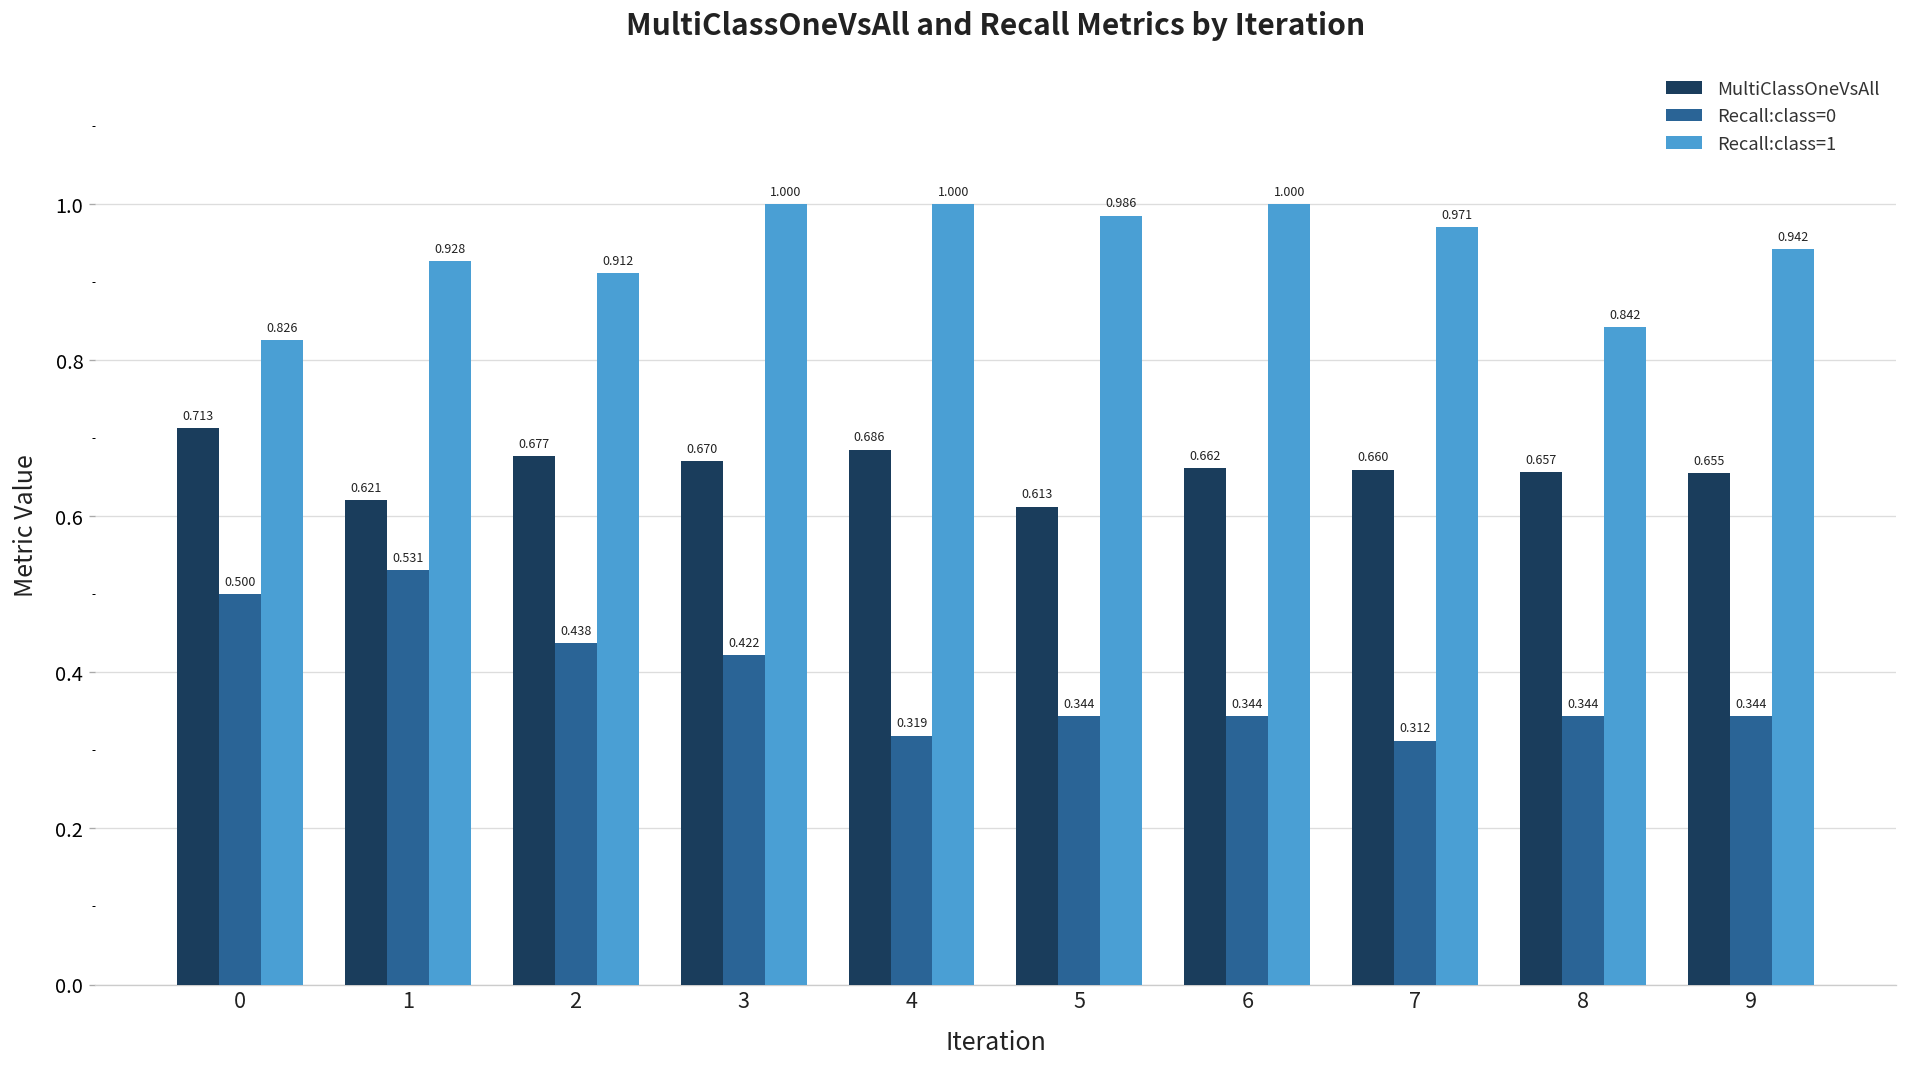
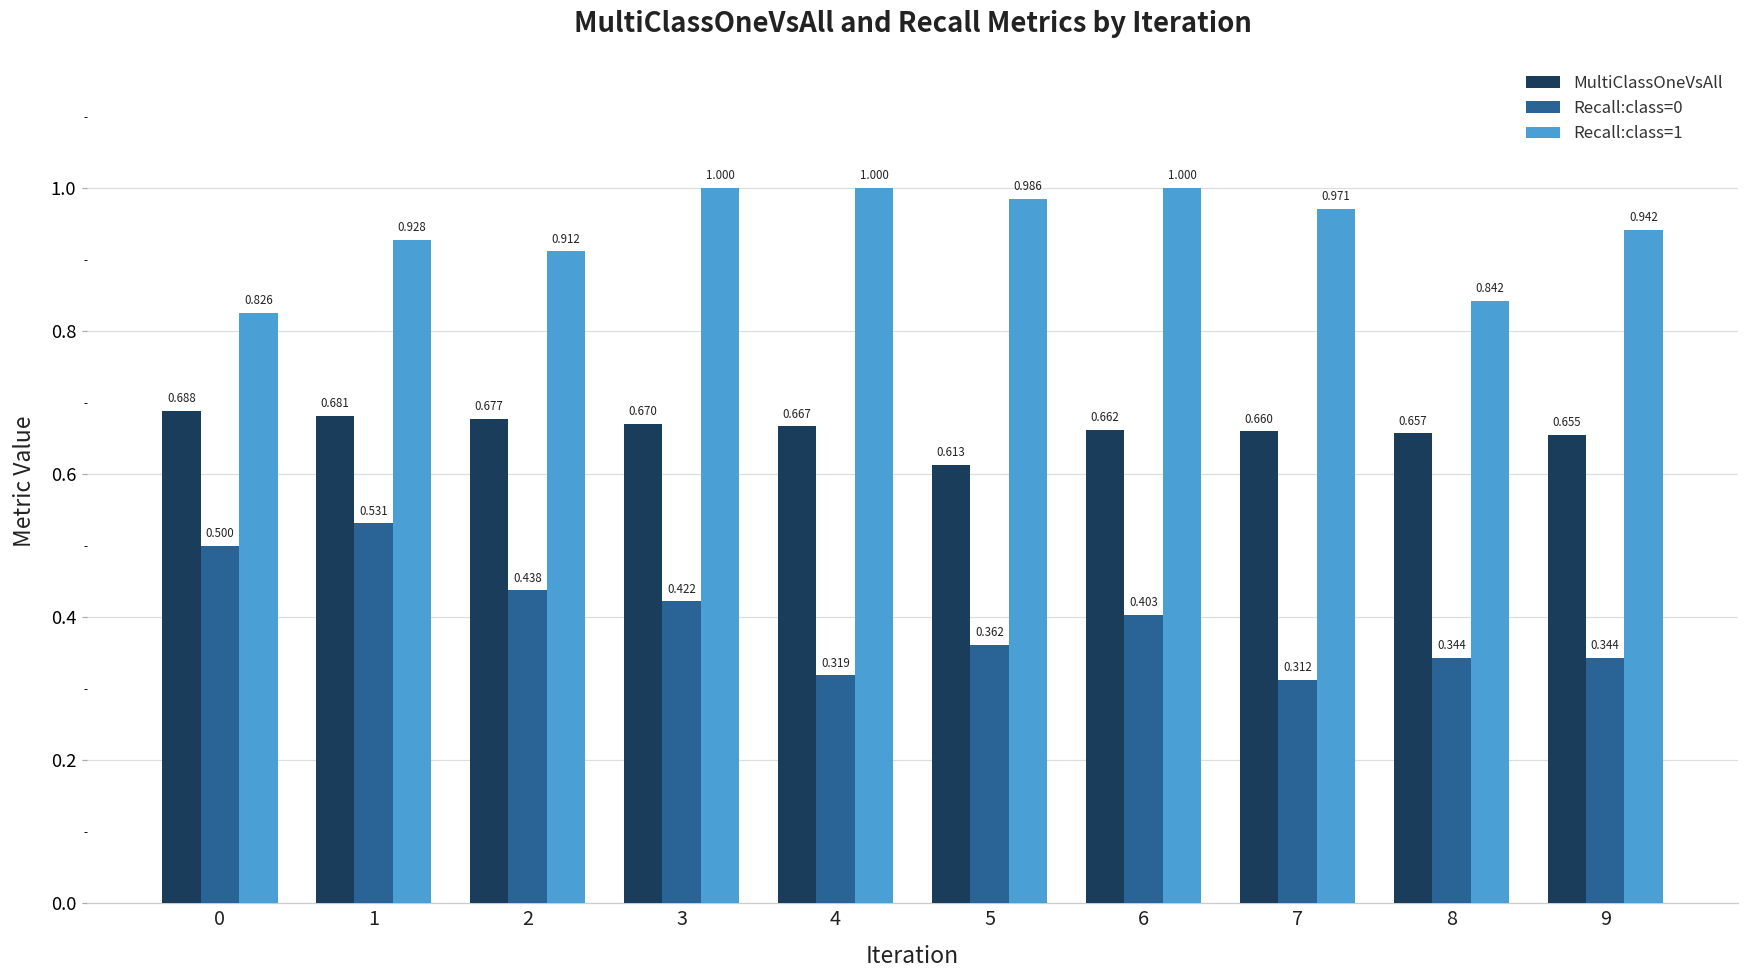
MultiClassOneVsAll, 0: 0.713 -> 0.688
MultiClassOneVsAll, 1: 0.621 -> 0.681
MultiClassOneVsAll, 4: 0.686 -> 0.667
Recall:class=0, 5: 0.344 -> 0.362
Recall:class=0, 6: 0.344 -> 0.403
